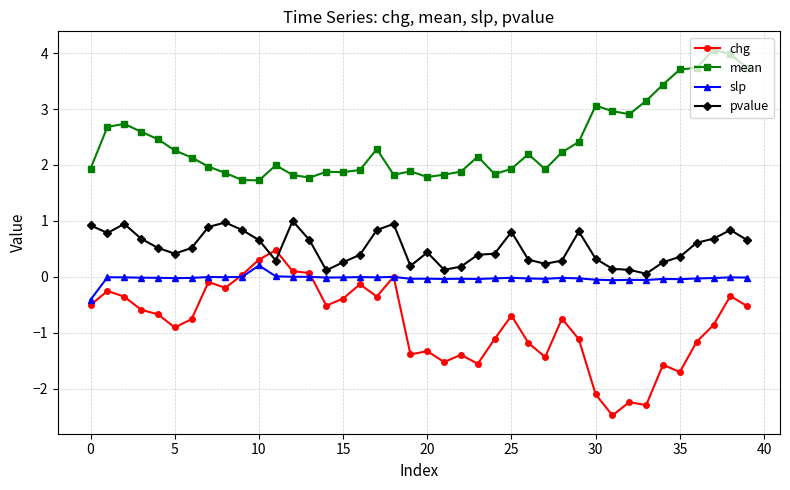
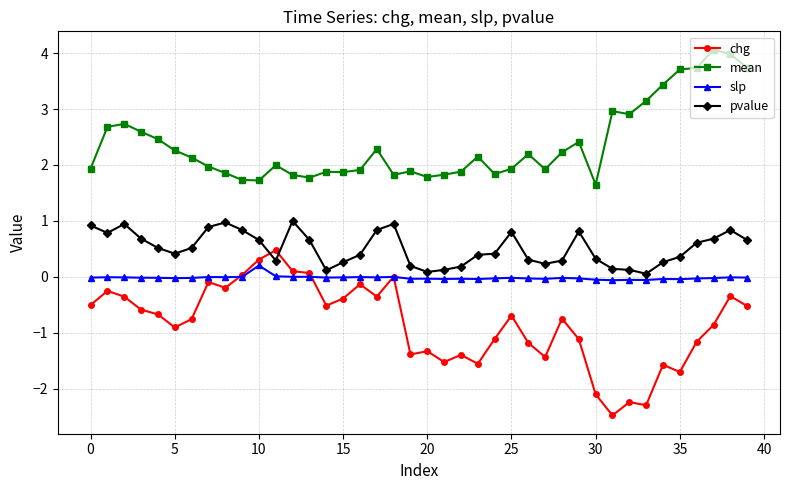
slp, 0: -0.4 -> 0.0
pvalue, 20: 0.4 -> 0.1
mean, 30: 3.1 -> 1.7
